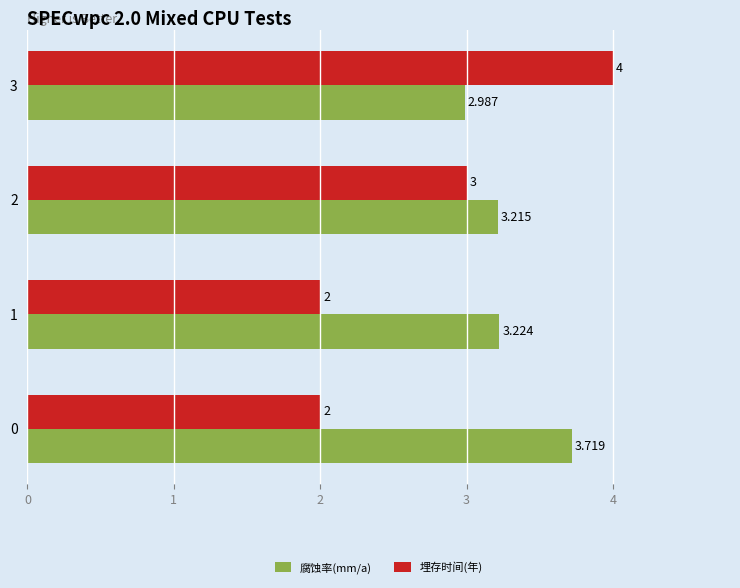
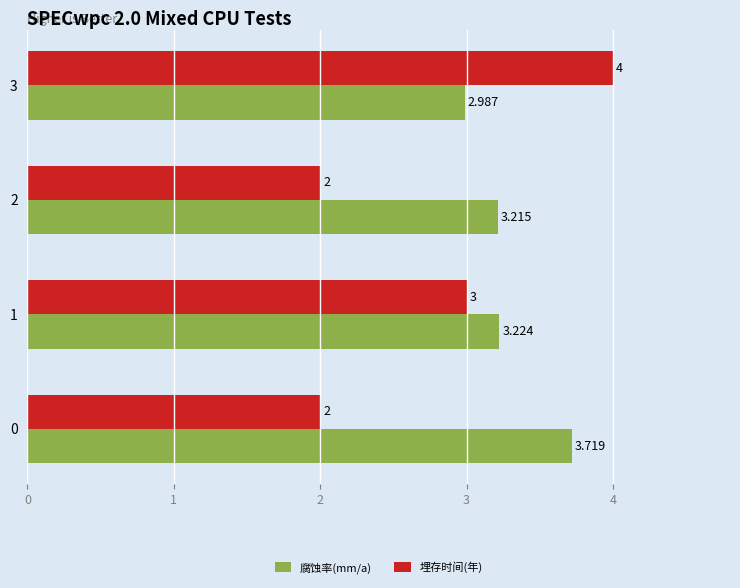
埋存时间(年), 2: 3 -> 2
埋存时间(年), 1: 2 -> 3
